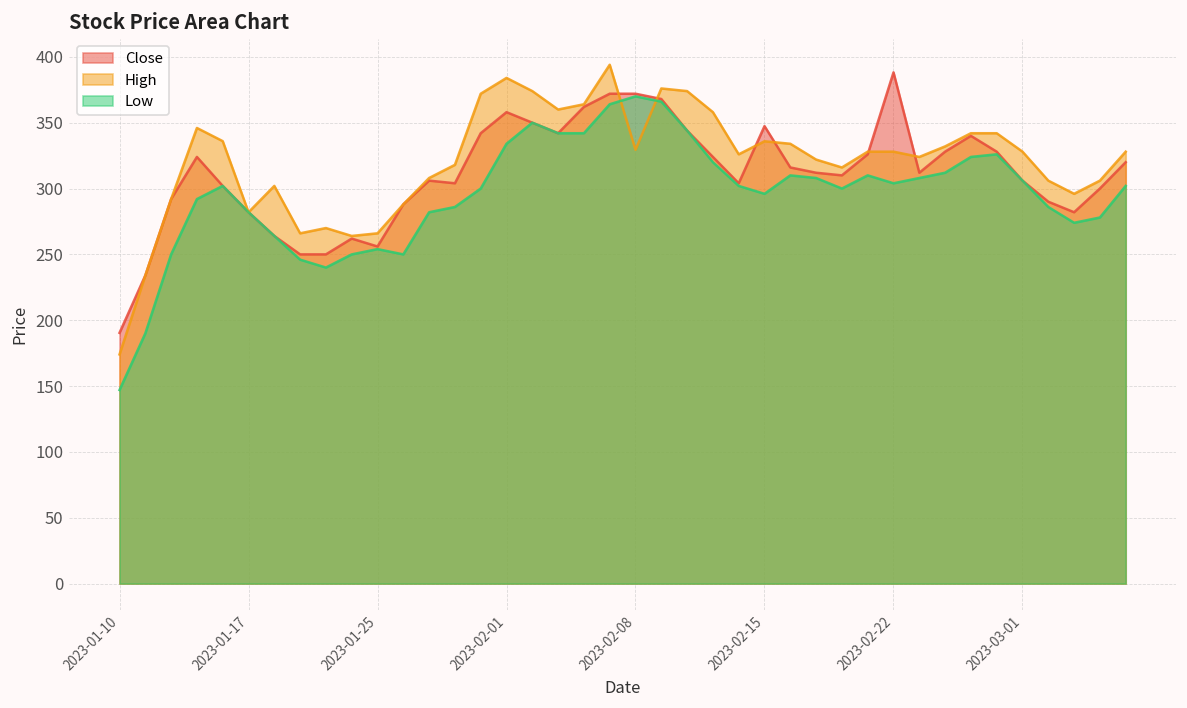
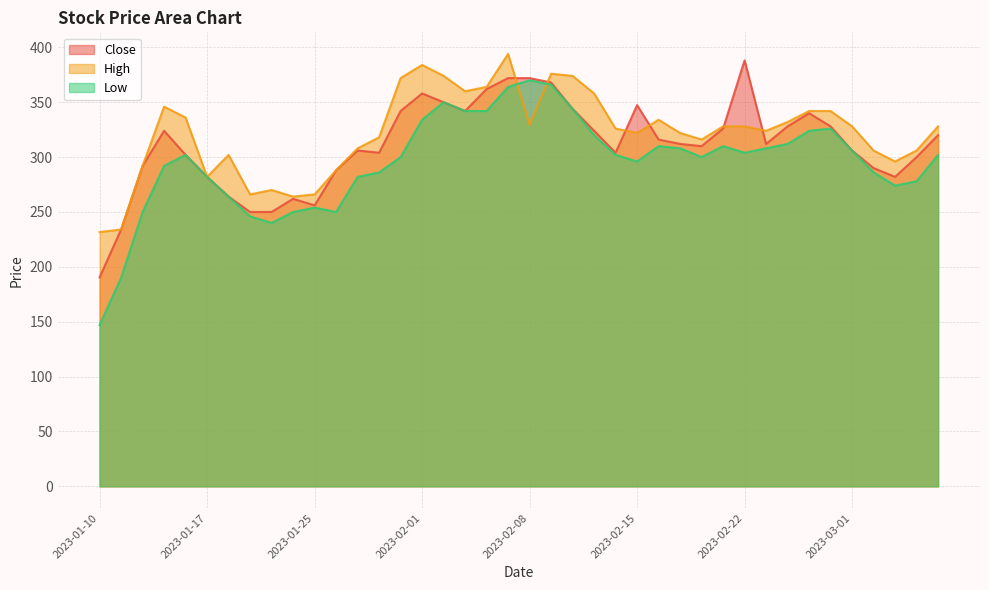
High, 2023-01-10: 174 -> 232
High, 2023-02-15: 336 -> 322
